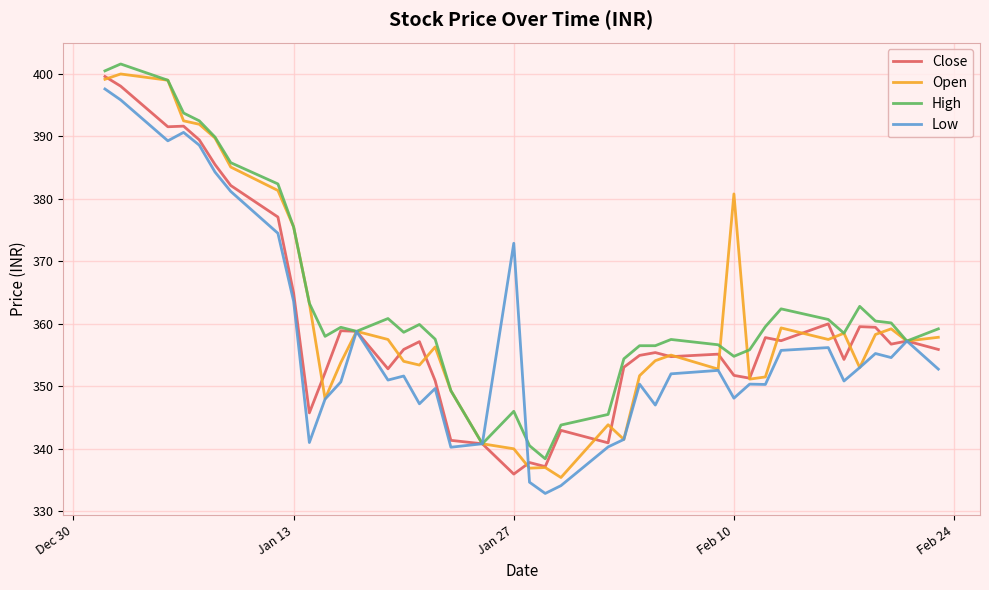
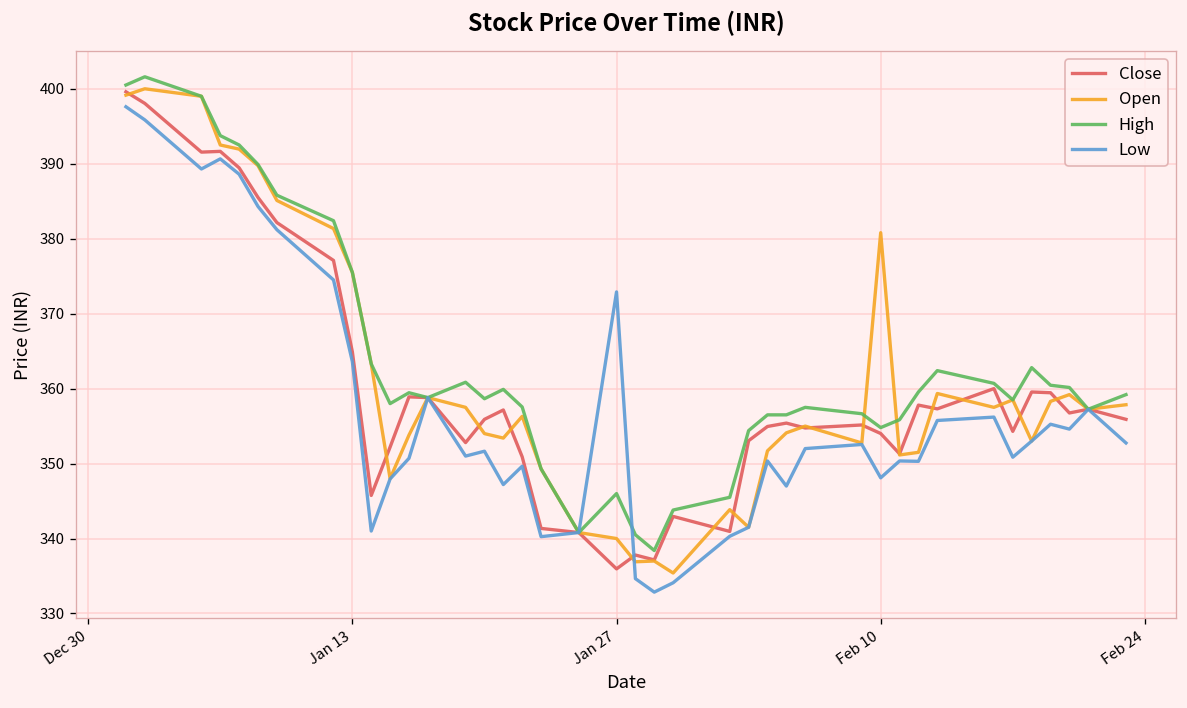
Close, Feb 10: 352 -> 354
